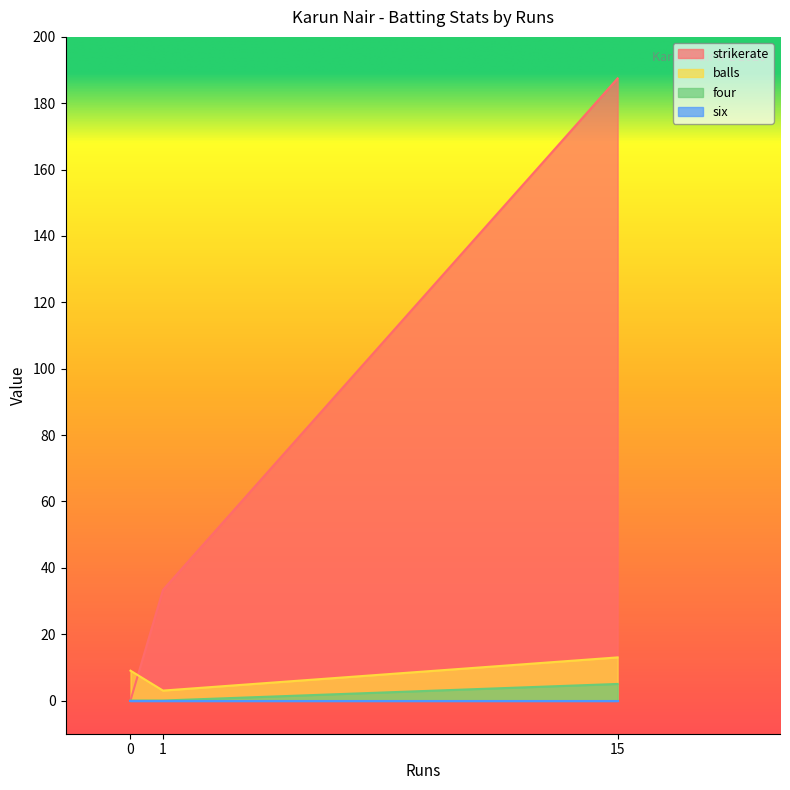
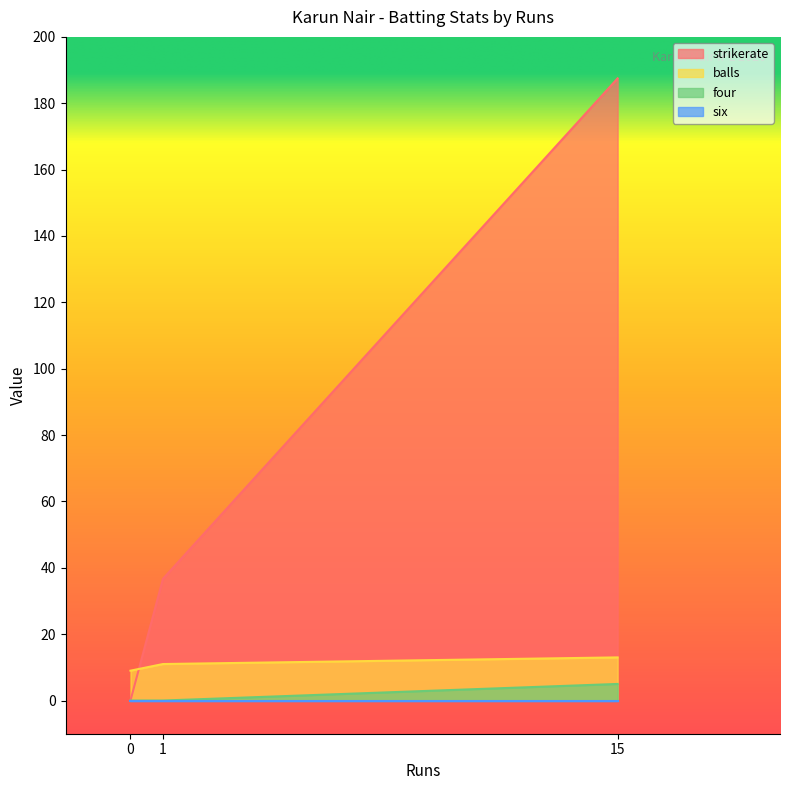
strikerate, 1: 33 -> 37
balls, 1: 3 -> 11
